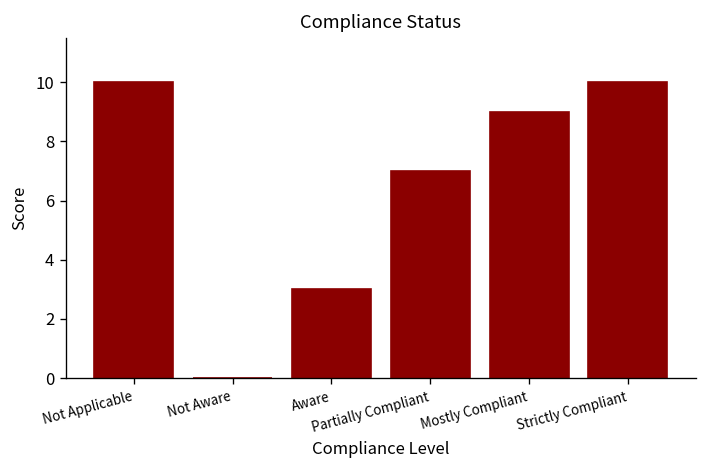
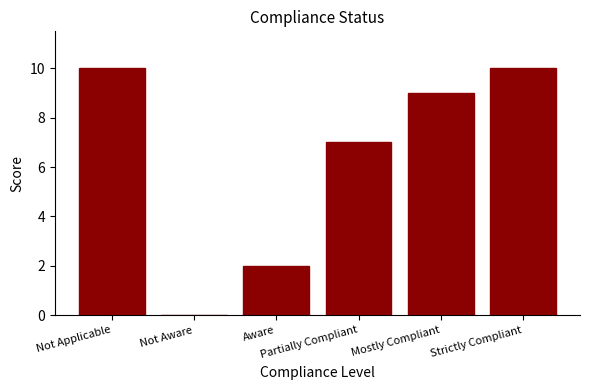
Aware: 3 -> 2
